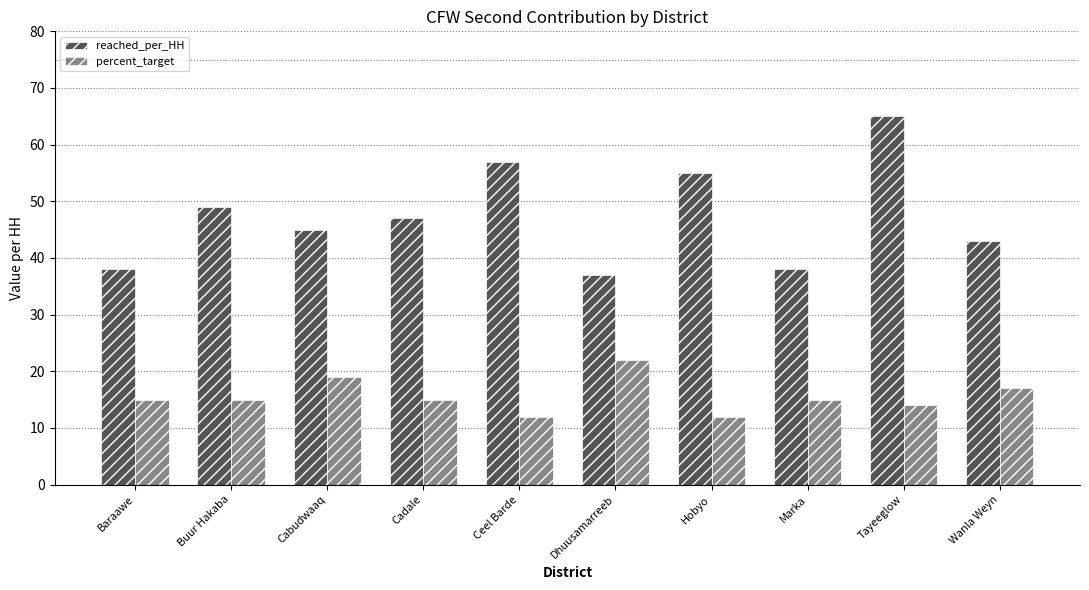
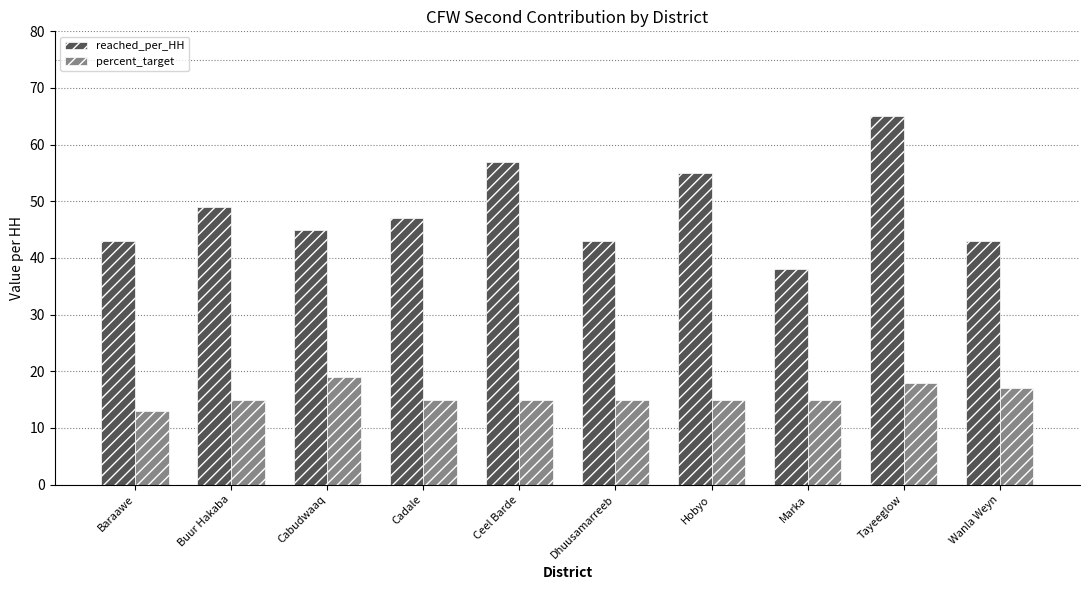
reached_per_HH, Baraawe: 38 -> 43
percent_target, Baraawe: 15 -> 13
percent_target, Ceel Barde: 12 -> 15
reached_per_HH, Dhuusamarreeb: 37 -> 43
percent_target, Dhuusamarreeb: 22 -> 15
percent_target, Hobyo: 12 -> 15
percent_target, Tayeeglow: 14 -> 18
